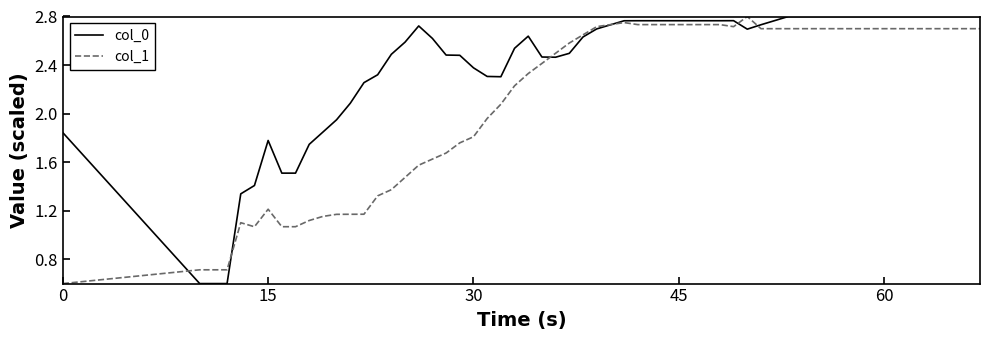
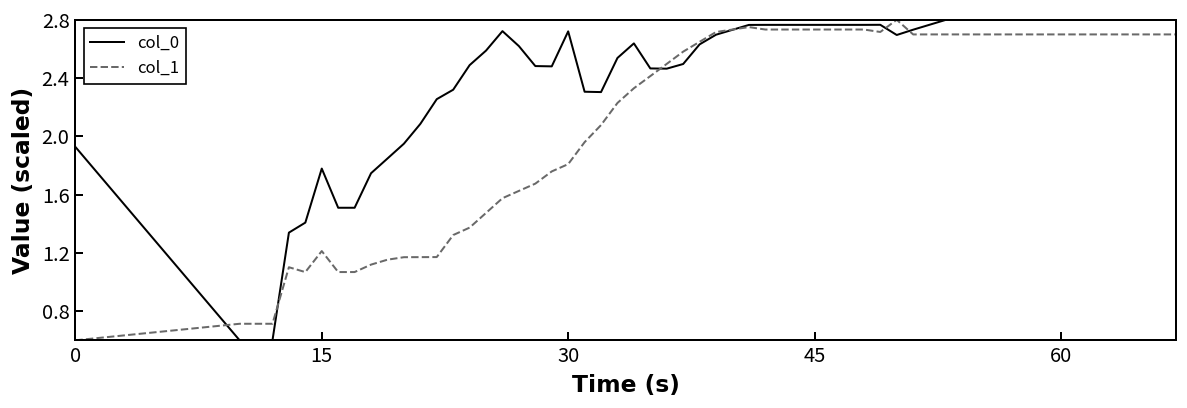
col_0, 0: 1.84 -> 1.93
col_0, 30: 2.38 -> 2.72
